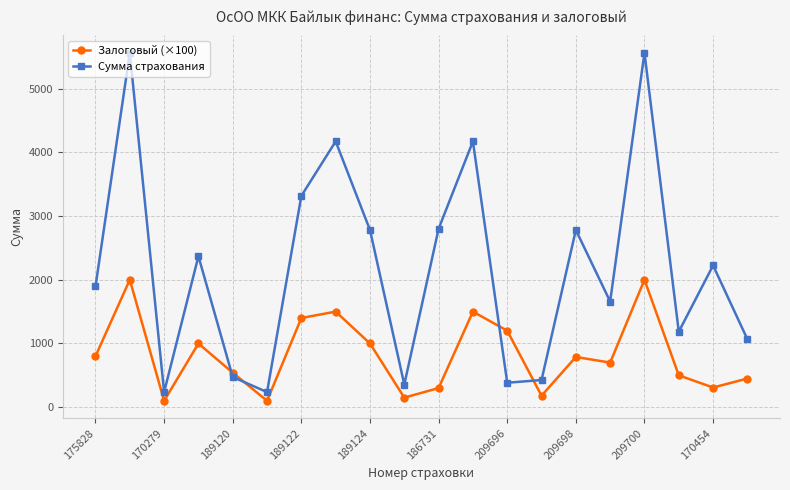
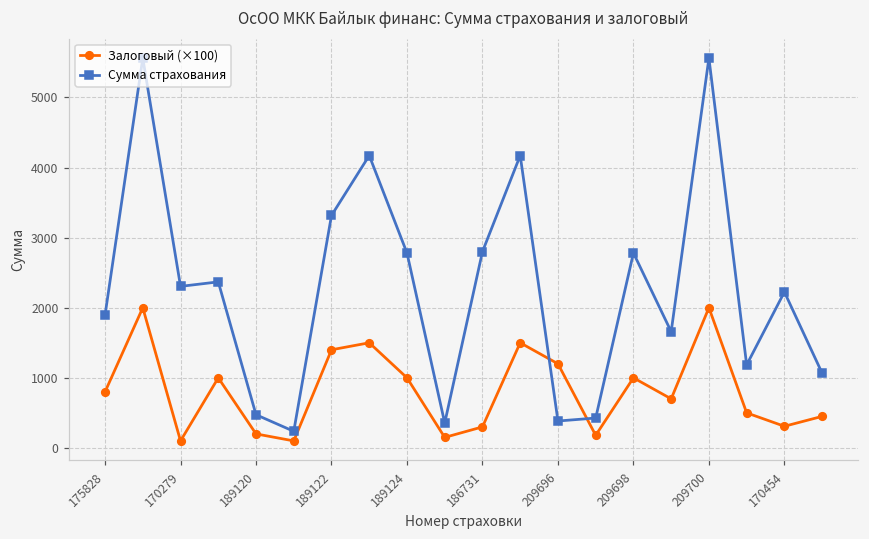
Сумма страхования, 170279: 200 -> 2300
Залоговый (×100), 189120: 500 -> 200
Залоговый (×100), 209698: 800 -> 1000
